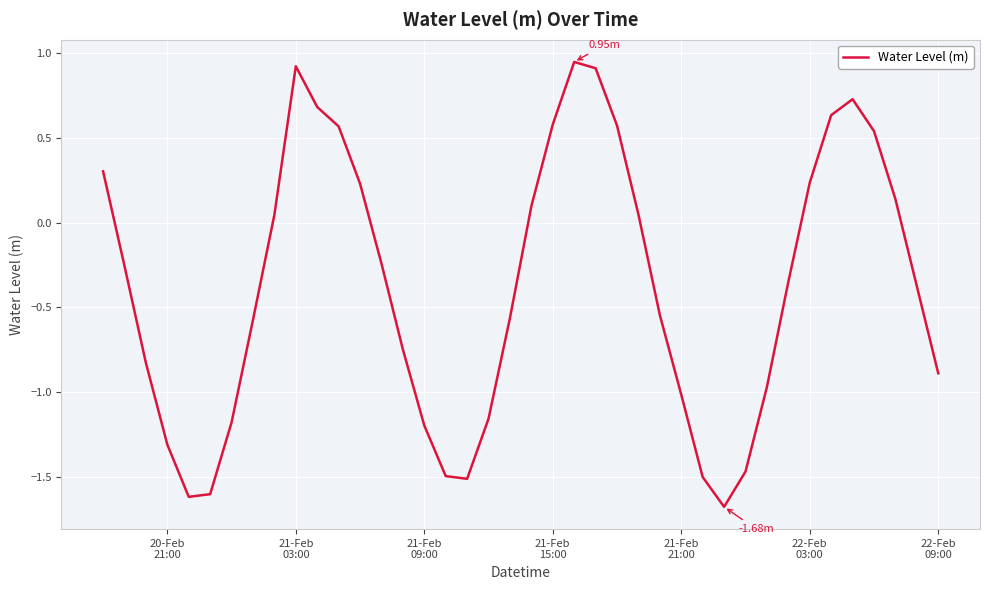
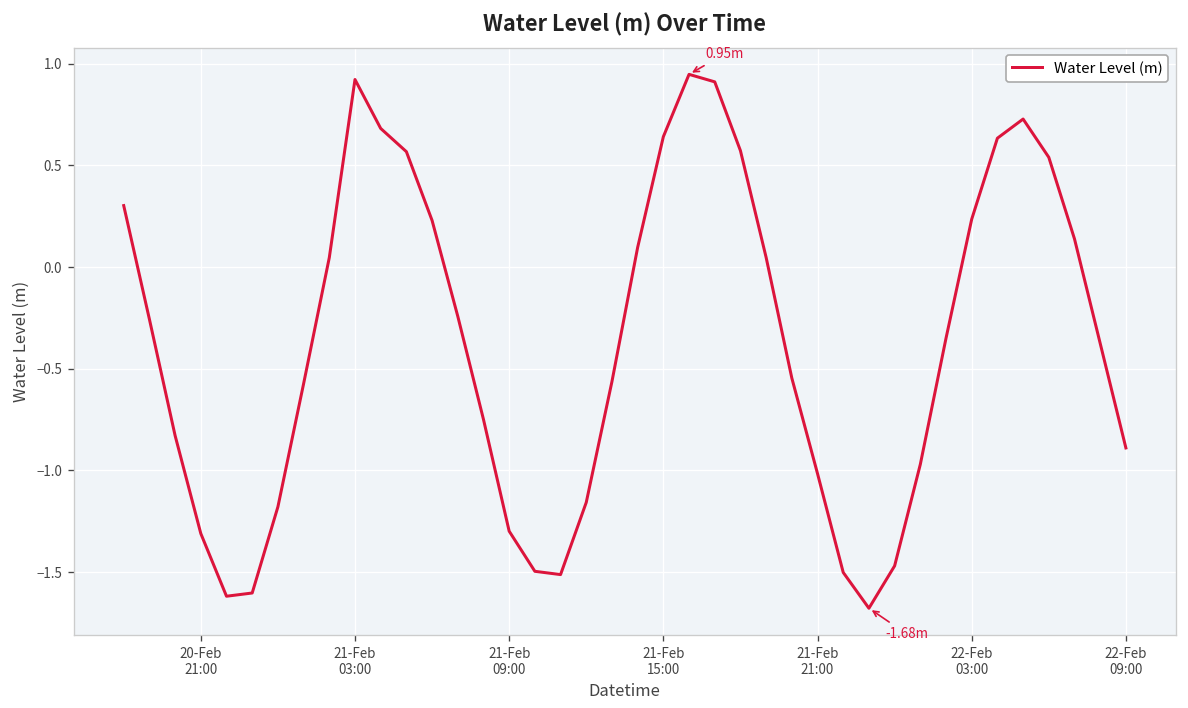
21-Feb 09:00: -1.20 -> -1.30
21-Feb 15:00: 0.58 -> 0.64
